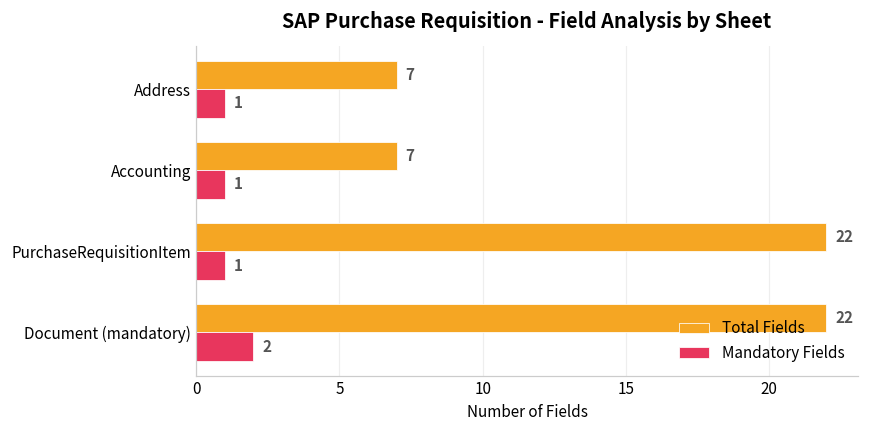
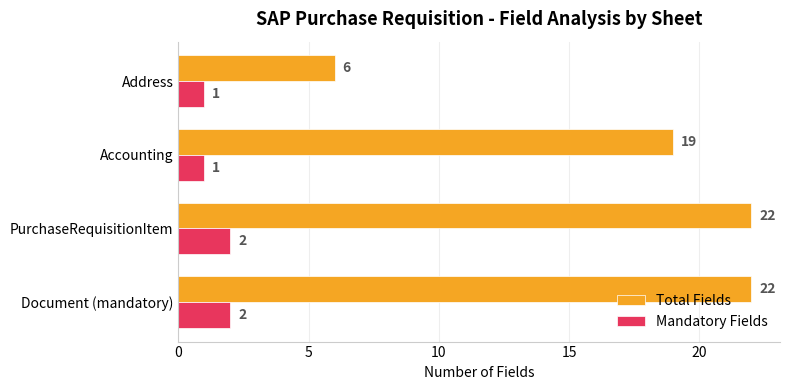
Total Fields, Address: 7 -> 6
Total Fields, Accounting: 7 -> 19
Mandatory Fields, PurchaseRequisitionItem: 1 -> 2
